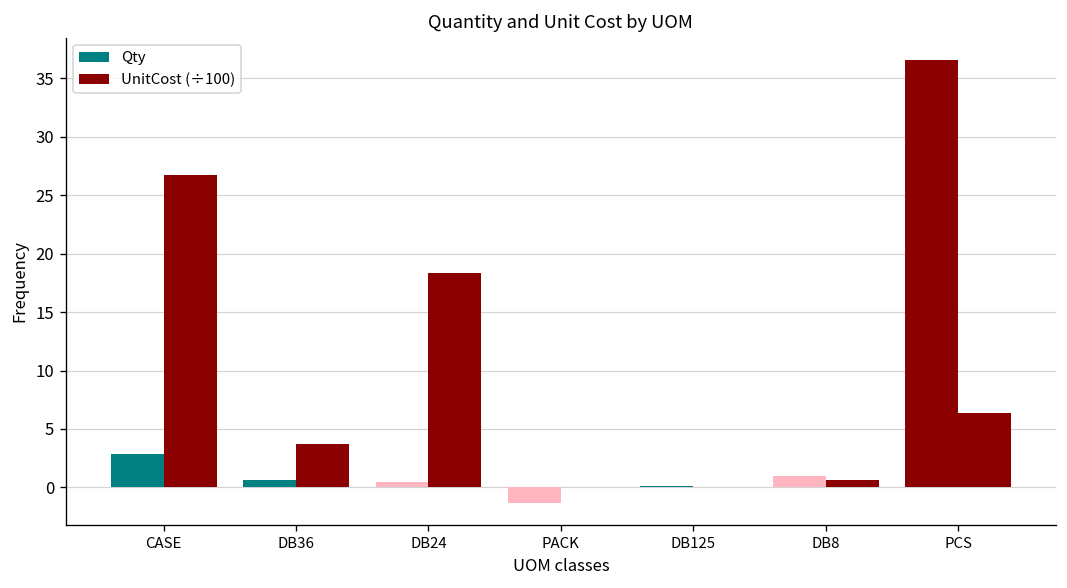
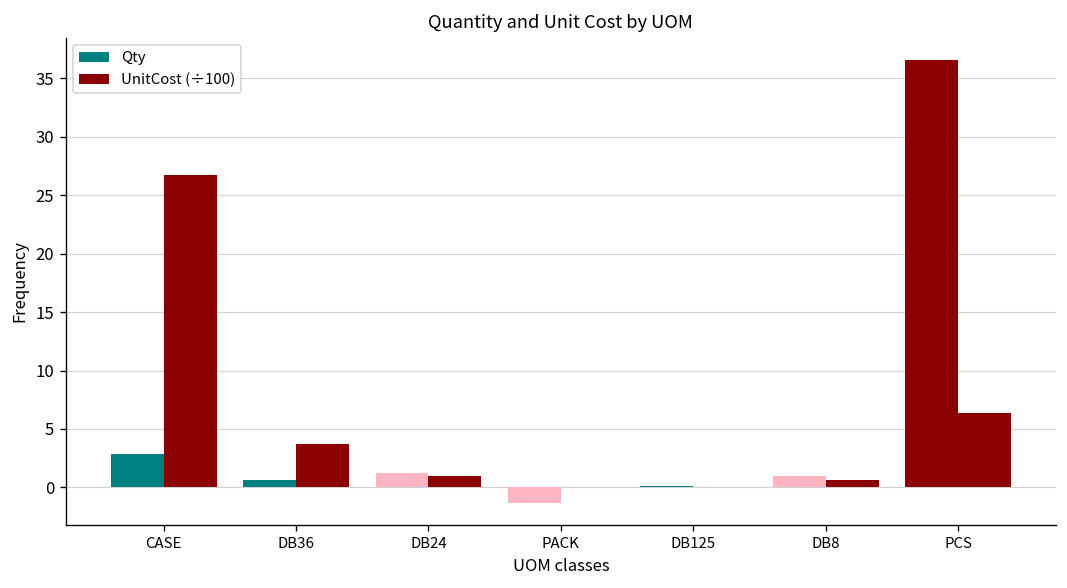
Qty, DB24: 0 -> 1
UnitCost (÷100), DB24: 18 -> 1
